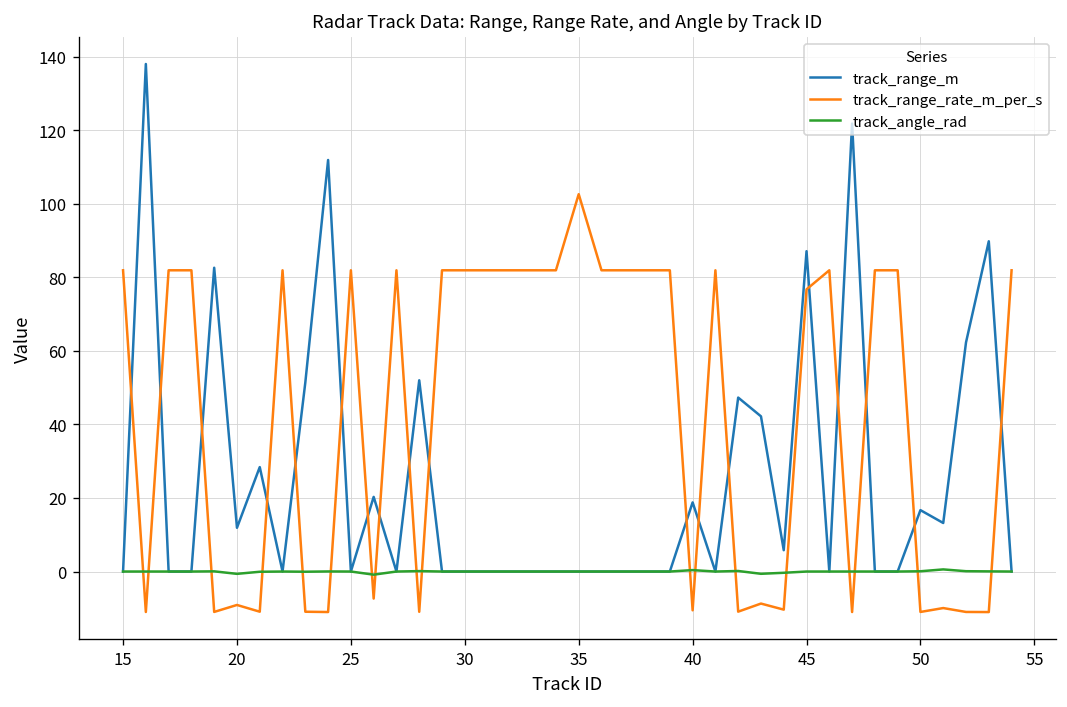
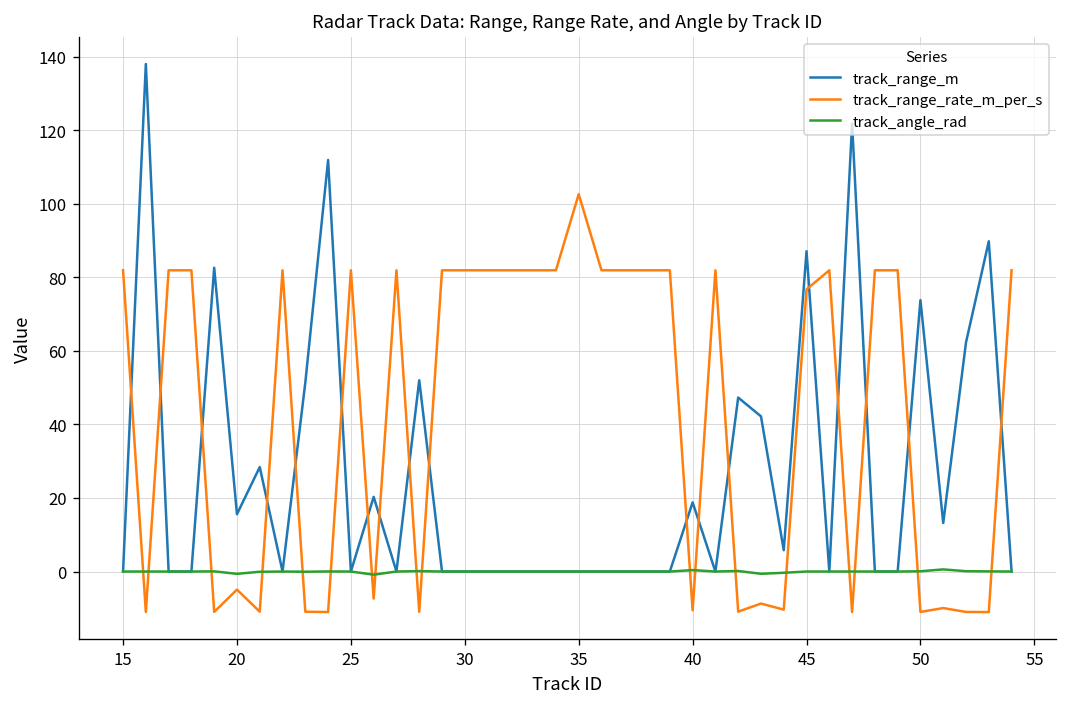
track_range_m, 20: 12 -> 16
track_range_rate_m_per_s, 20: -9 -> -5
track_range_m, 50: 17 -> 74
